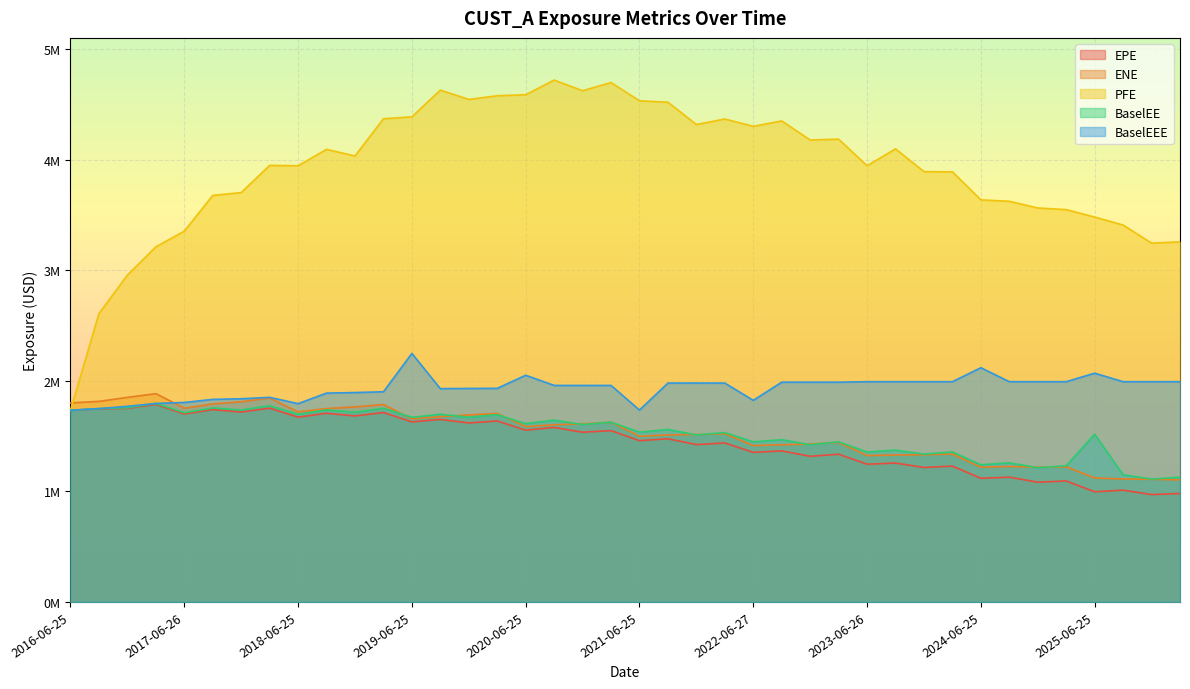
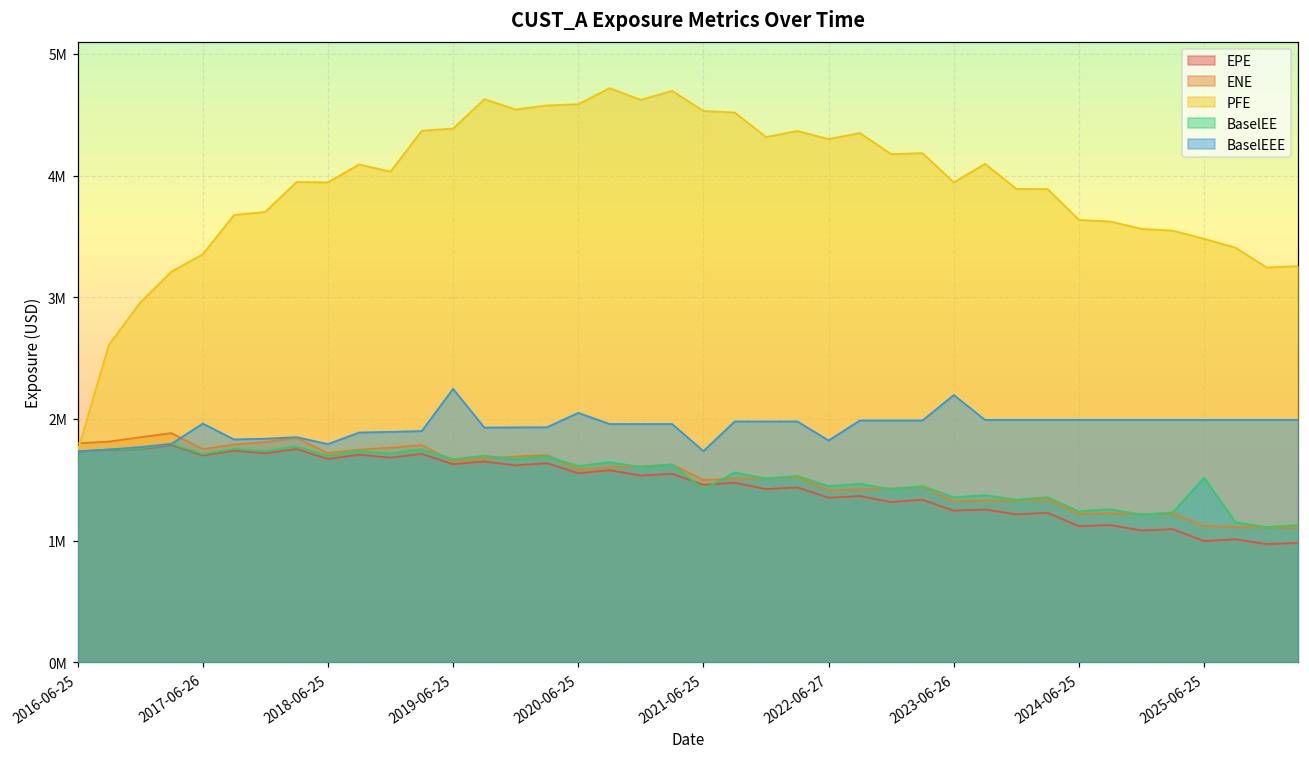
BaselEEE, 2017-06-26: 1800000 -> 1960000
BaselEE, 2021-06-25: 1540000 -> 1420000
BaselEEE, 2023-06-26: 1990000 -> 2200000
BaselEEE, 2024-06-25: 2120000 -> 1990000
BaselEEE, 2025-06-25: 2070000 -> 1990000
